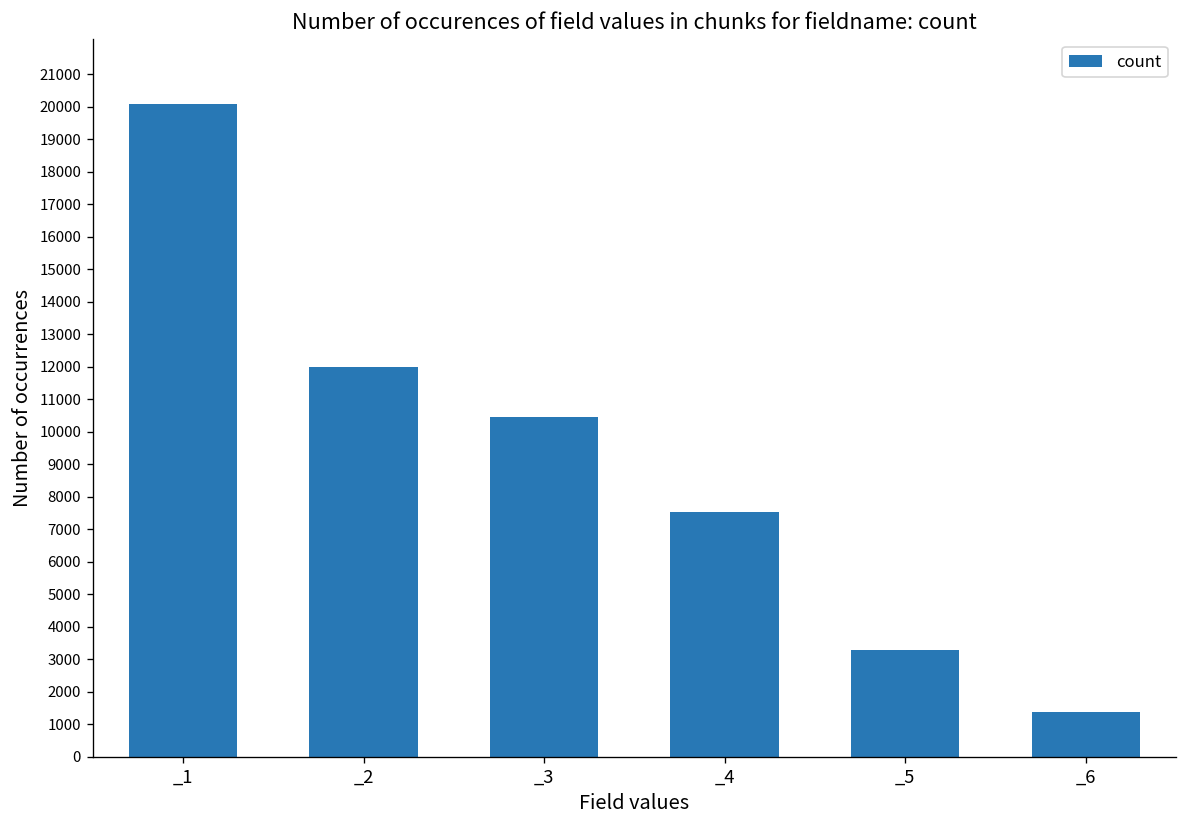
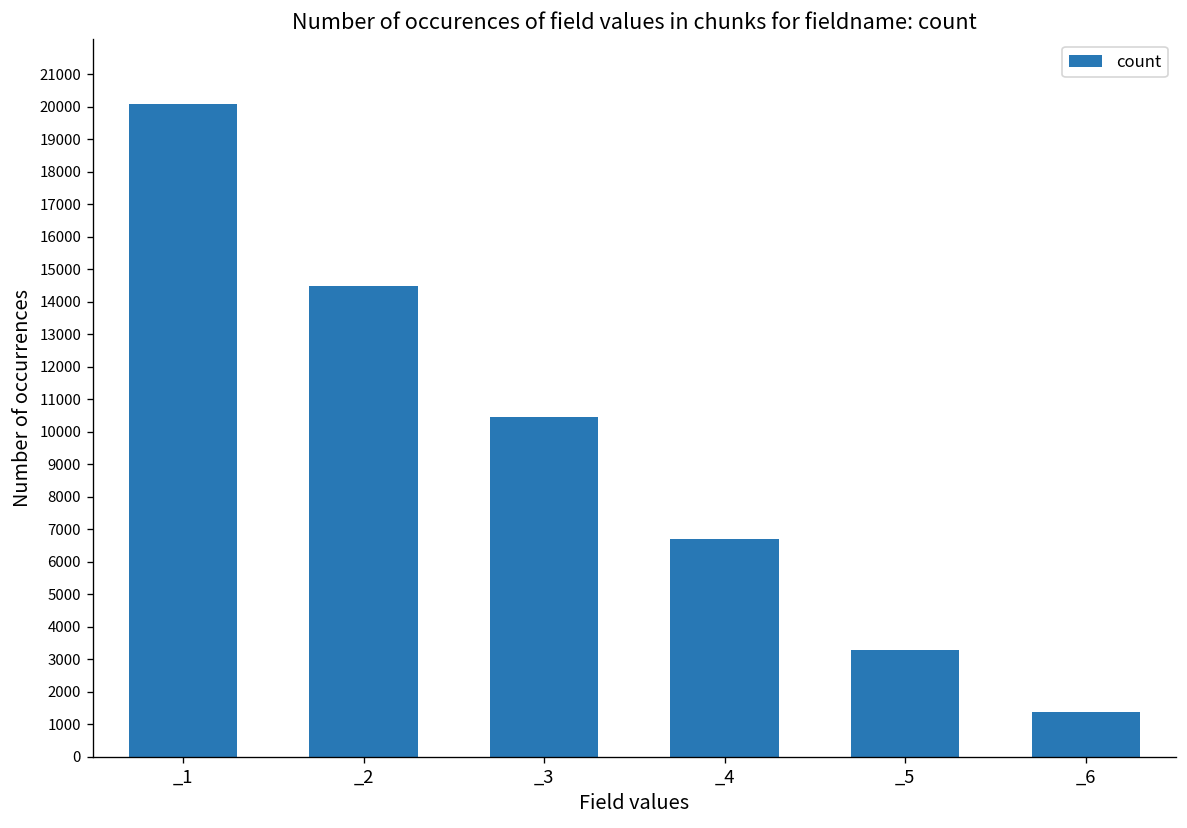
_2: 12000 -> 14500
_4: 7500 -> 6700
